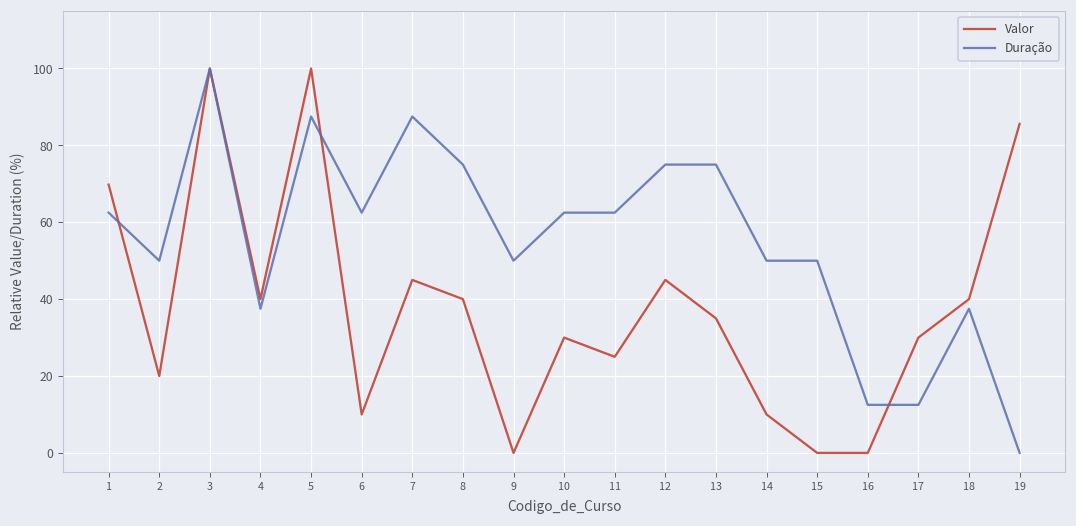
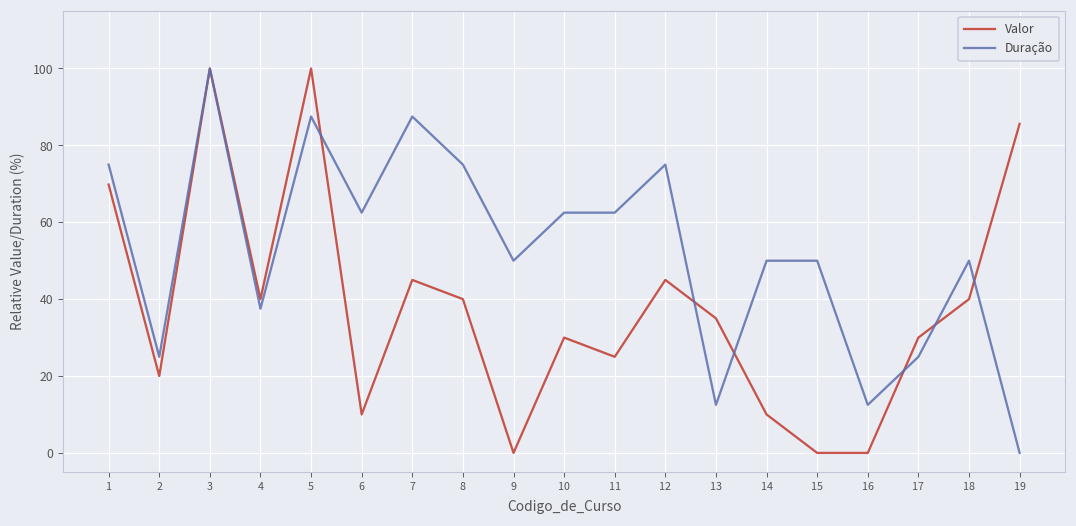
Duração, 1: 63 -> 75
Duração, 2: 50 -> 25
Duração, 13: 75 -> 13
Duração, 17: 13 -> 25
Duração, 18: 38 -> 50
